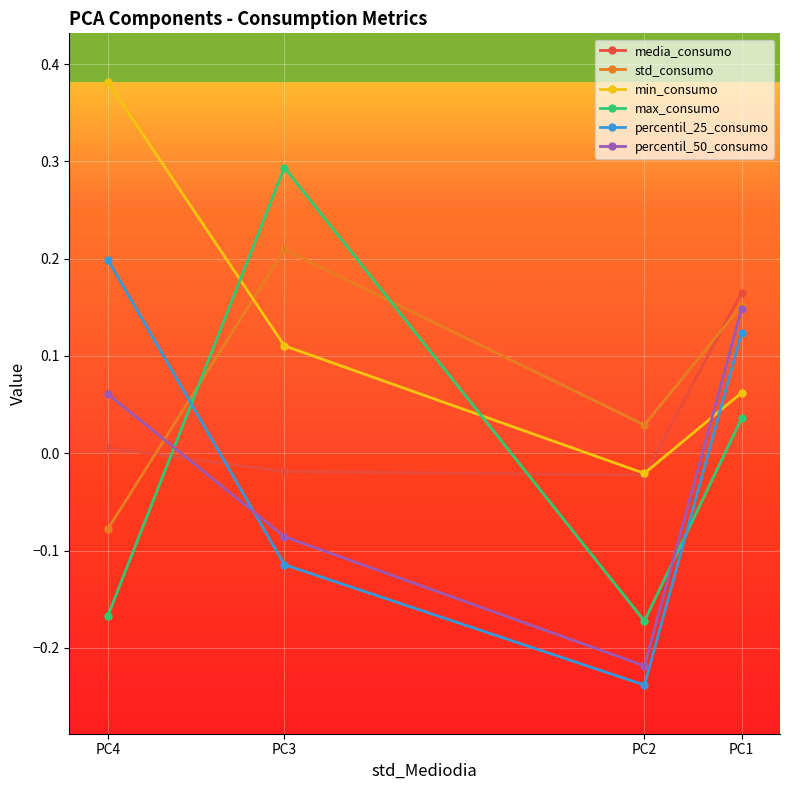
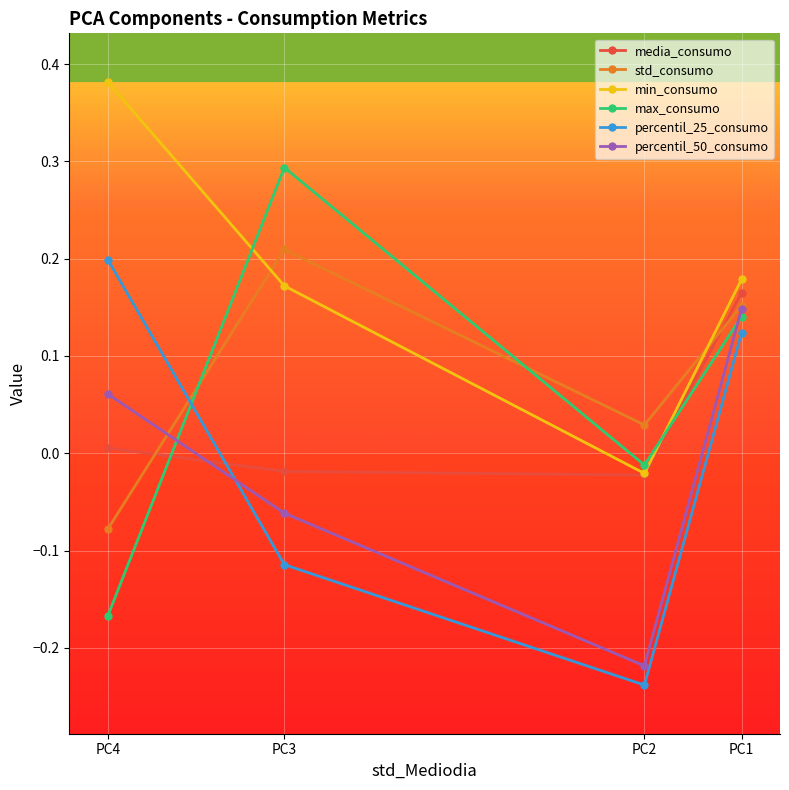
min_consumo, PC3: 0.11 -> 0.17
percentil_50_consumo, PC3: -0.09 -> -0.06
max_consumo, PC2: -0.17 -> -0.01
min_consumo, PC1: 0.06 -> 0.18
max_consumo, PC1: 0.04 -> 0.14
